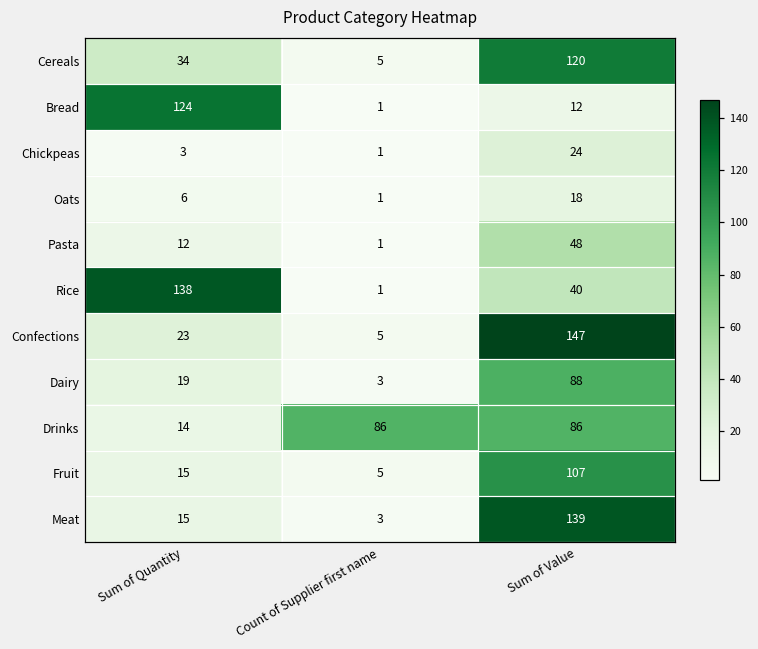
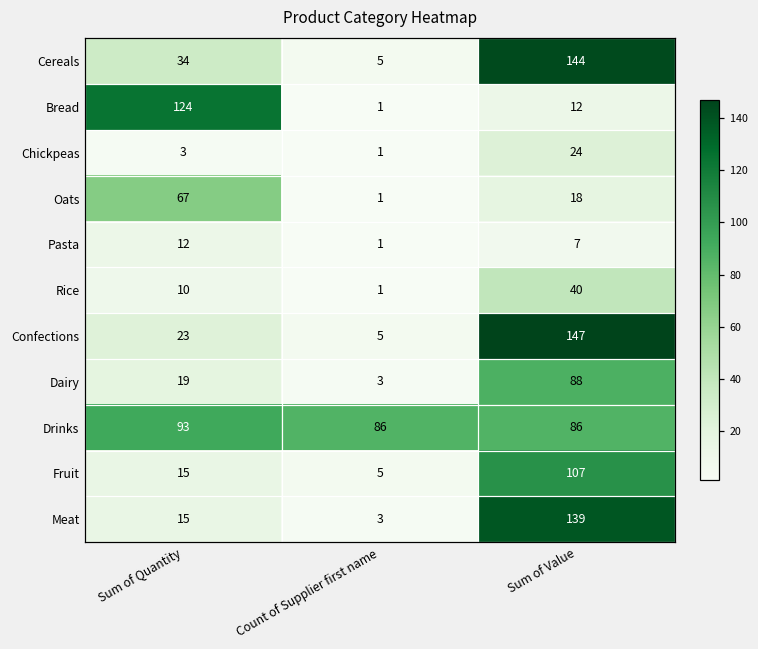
Cereals, Sum of Value: 120 -> 144
Oats, Sum of Quantity: 6 -> 67
Pasta, Sum of Value: 48 -> 7
Rice, Sum of Quantity: 138 -> 10
Drinks, Sum of Quantity: 14 -> 93
